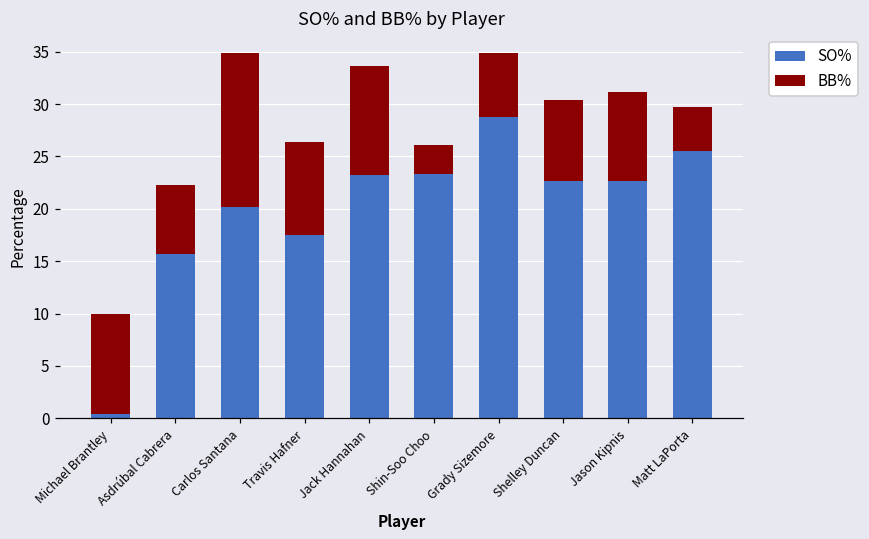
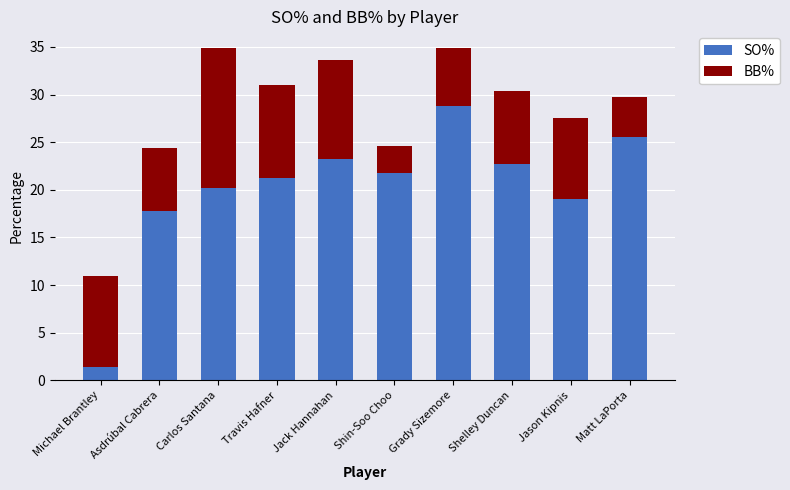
SO%, Michael Brantley: 0 -> 1
SO%, Asdrúbal Cabrera: 16 -> 18
SO%, Travis Hafner: 18 -> 21
BB%, Travis Hafner: 9 -> 10
SO%, Shin-Soo Choo: 23 -> 22
SO%, Jason Kipnis: 23 -> 19
